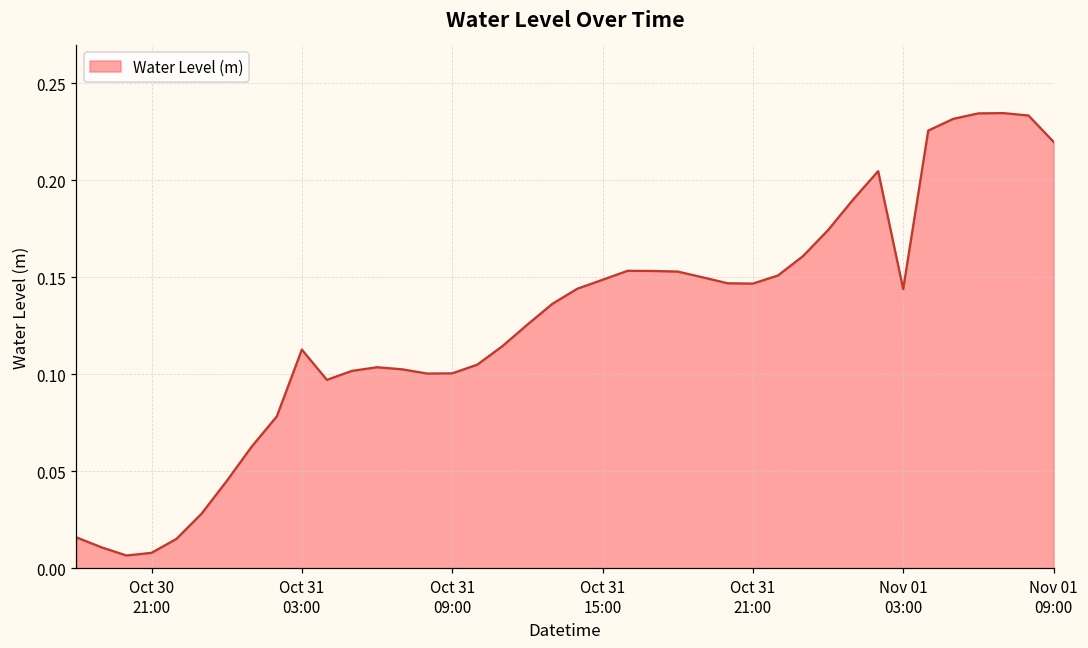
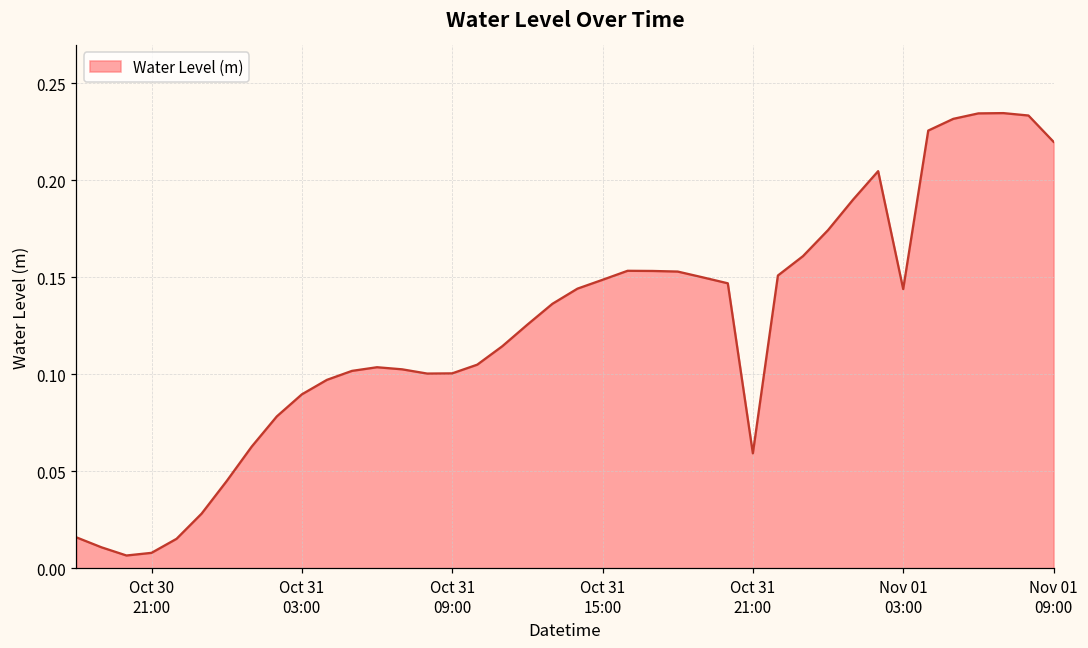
Oct 31 03:00: 0.113 -> 0.090
Oct 31 21:00: 0.147 -> 0.059
